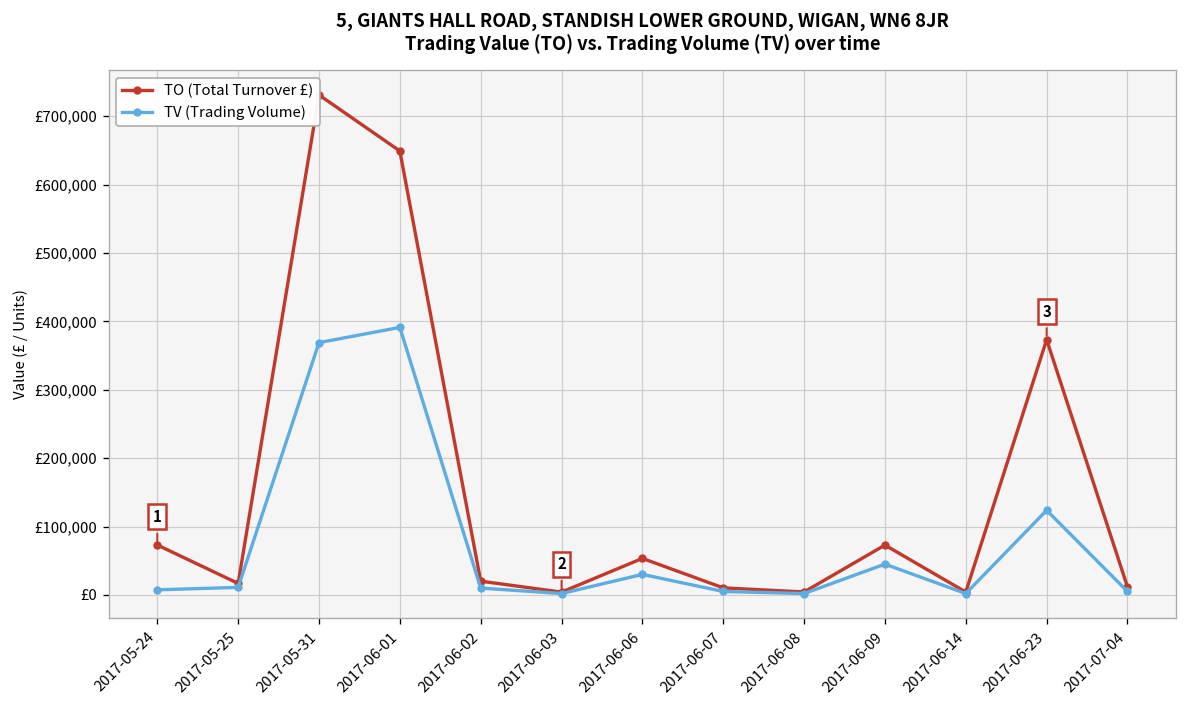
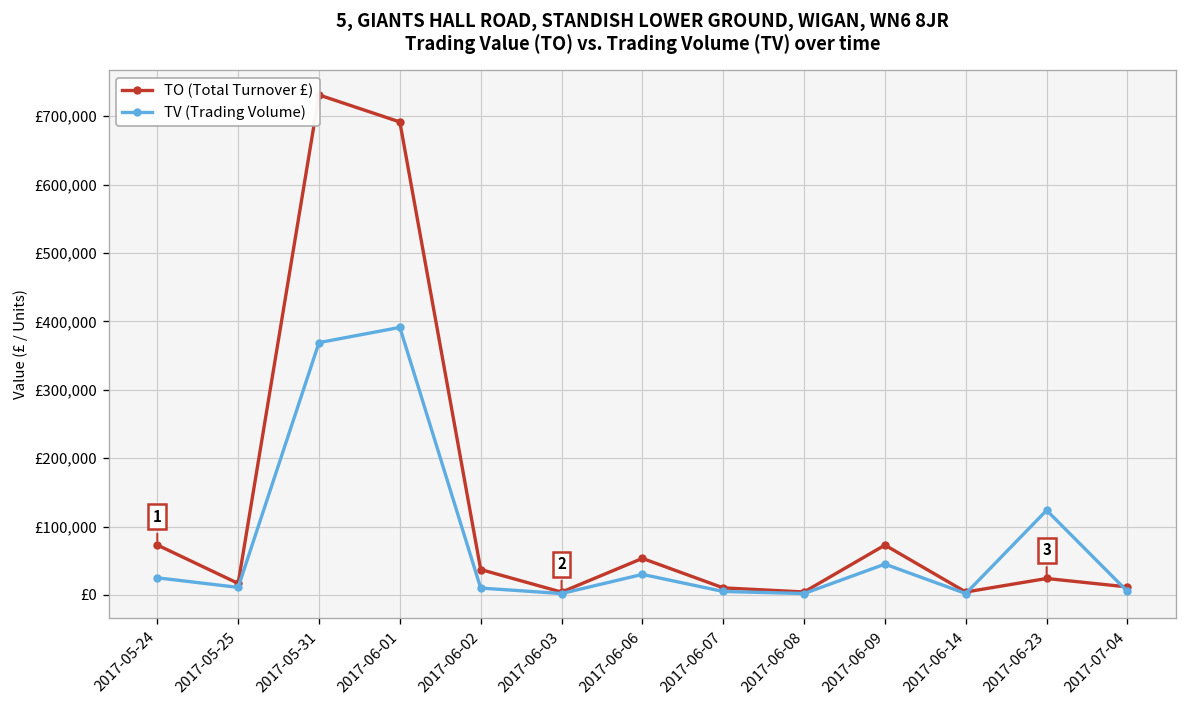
TV (Trading Volume), 2017-05-24: £10,000 -> £30,000
TO (Total Turnover £), 2017-06-01: £650,000 -> £690,000
TO (Total Turnover £), 2017-06-02: £20,000 -> £40,000
TO (Total Turnover £), 2017-06-23: £370,000 -> £20,000
